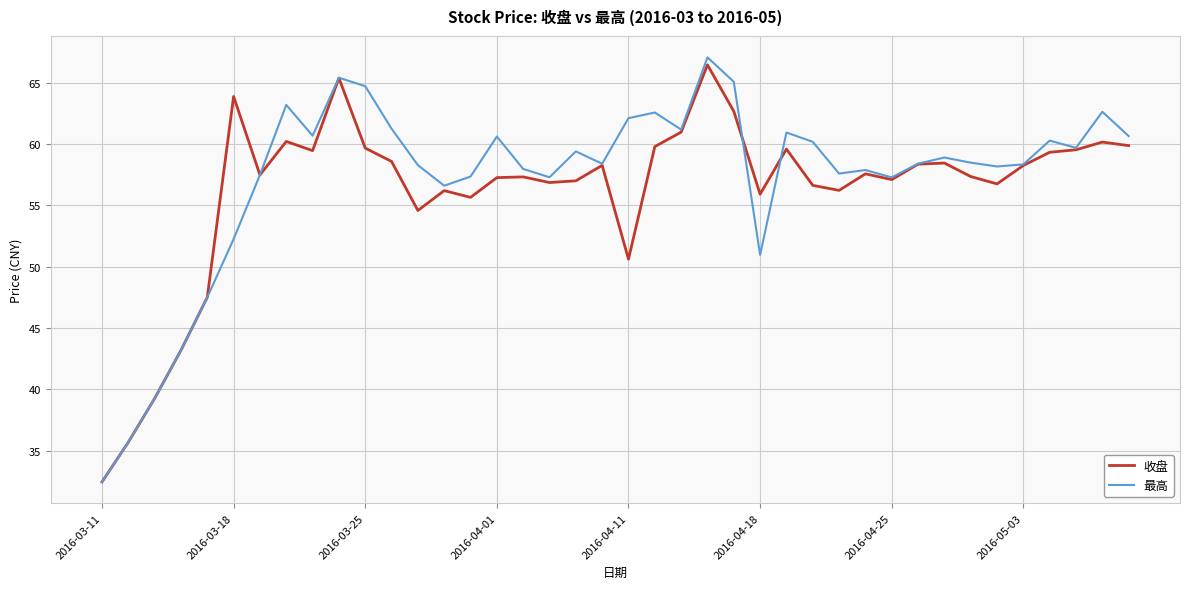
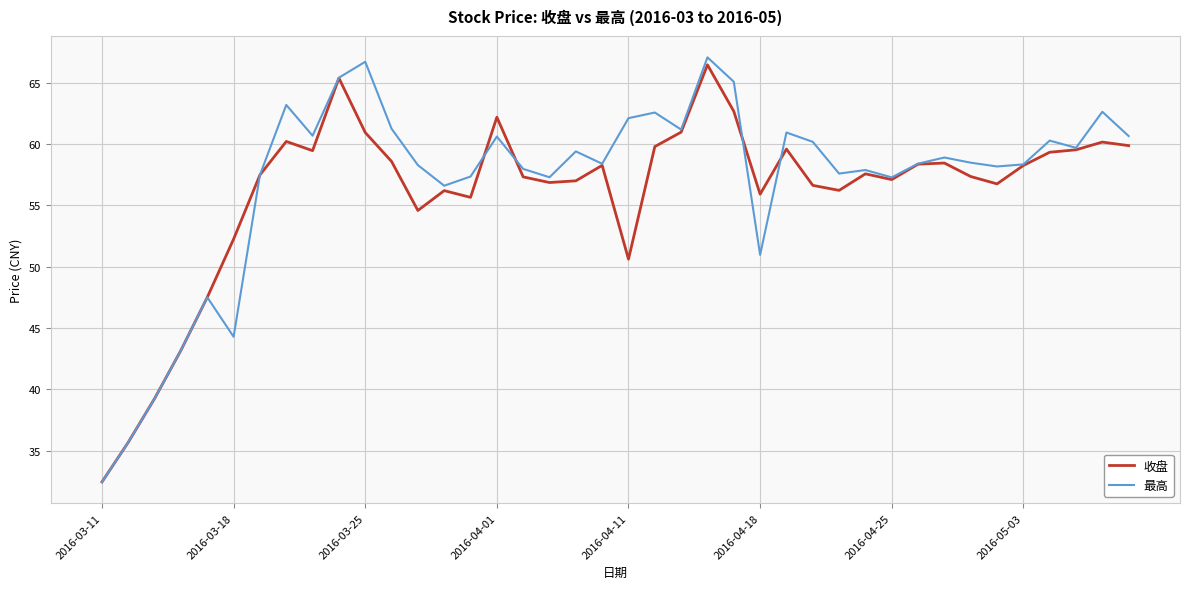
收盘, 2016-03-18: 63.9 -> 52.3
最高, 2016-03-18: 52.3 -> 44.3
收盘, 2016-03-25: 59.7 -> 60.9
最高, 2016-03-25: 64.7 -> 66.7
收盘, 2016-04-01: 57.3 -> 62.2
